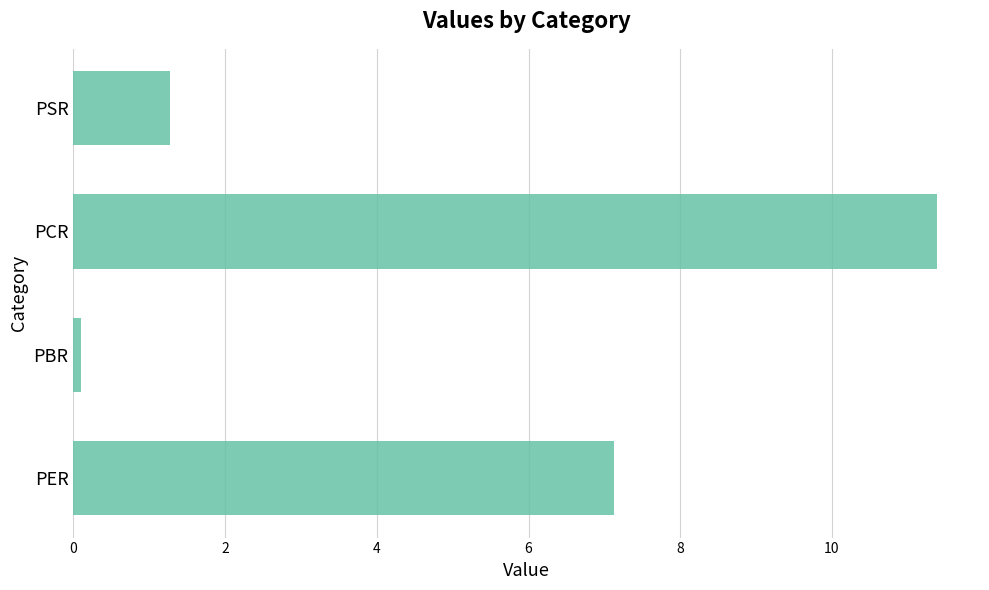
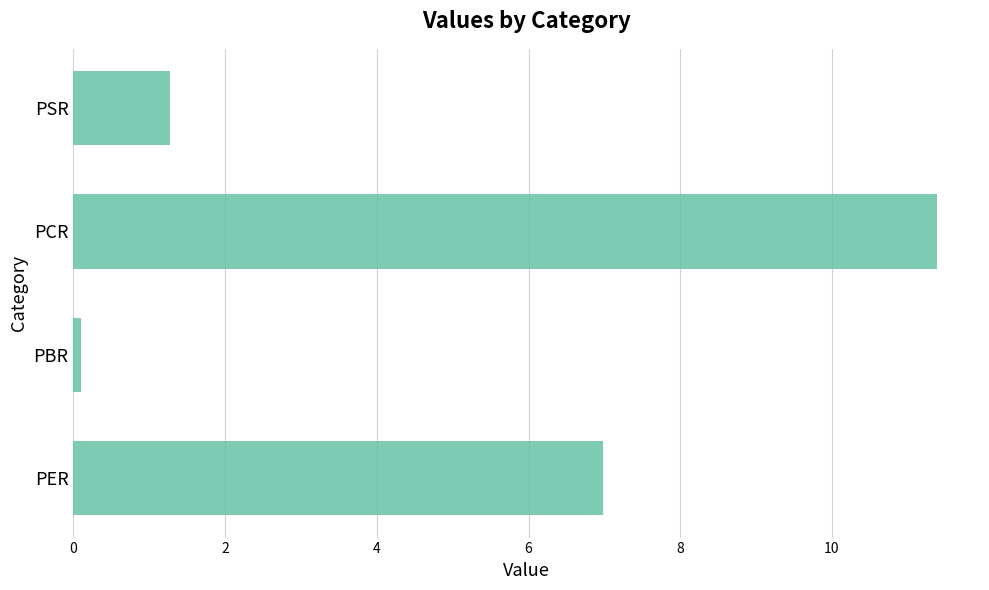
PER: 7.1 -> 7.0
